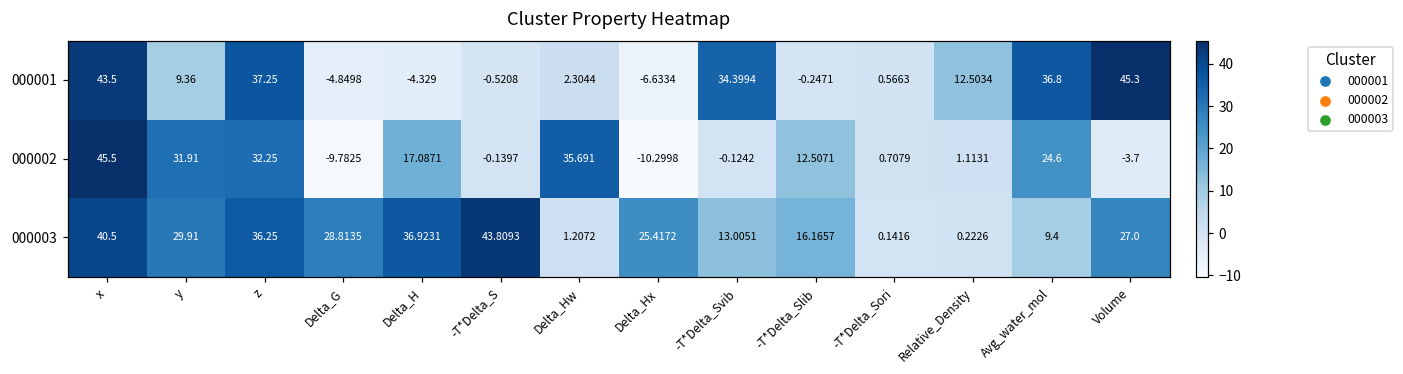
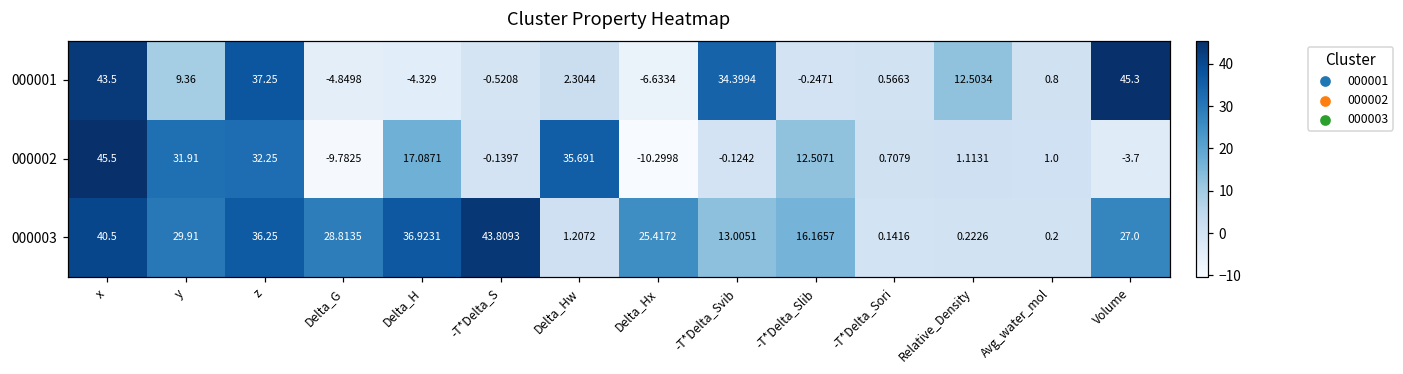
000001, Avg_water_mol: 36.8 -> 0.8
000002, Avg_water_mol: 24.6 -> 1.0
000003, Avg_water_mol: 9.4 -> 0.2
